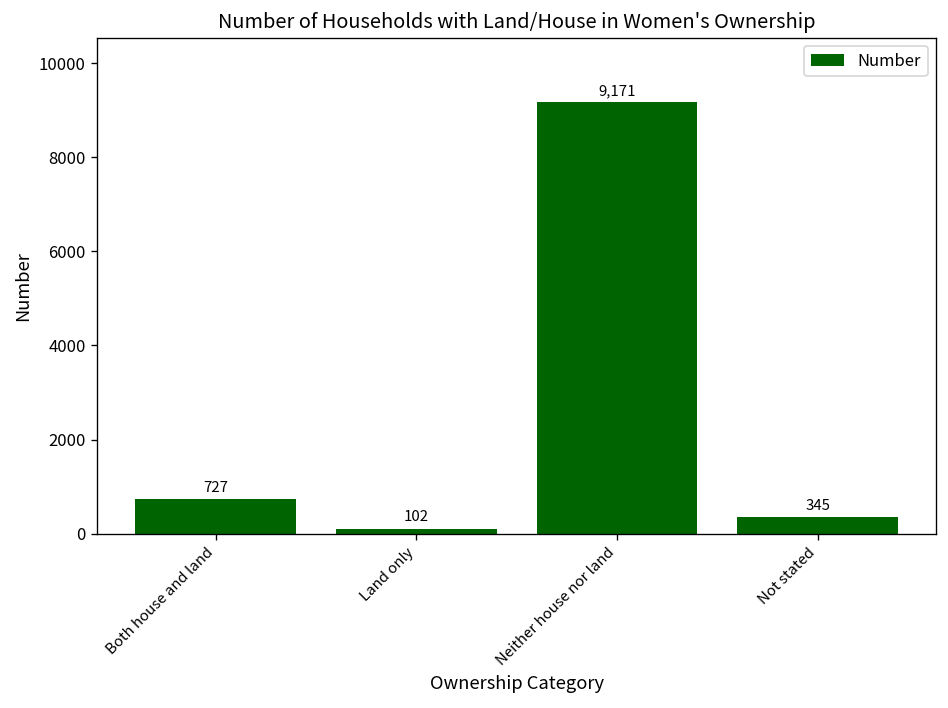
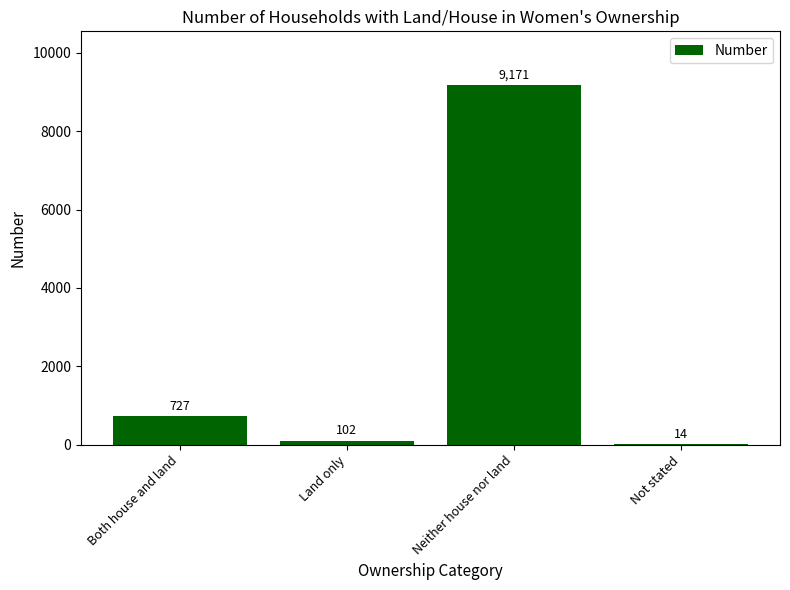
Not stated: 345 -> 14
